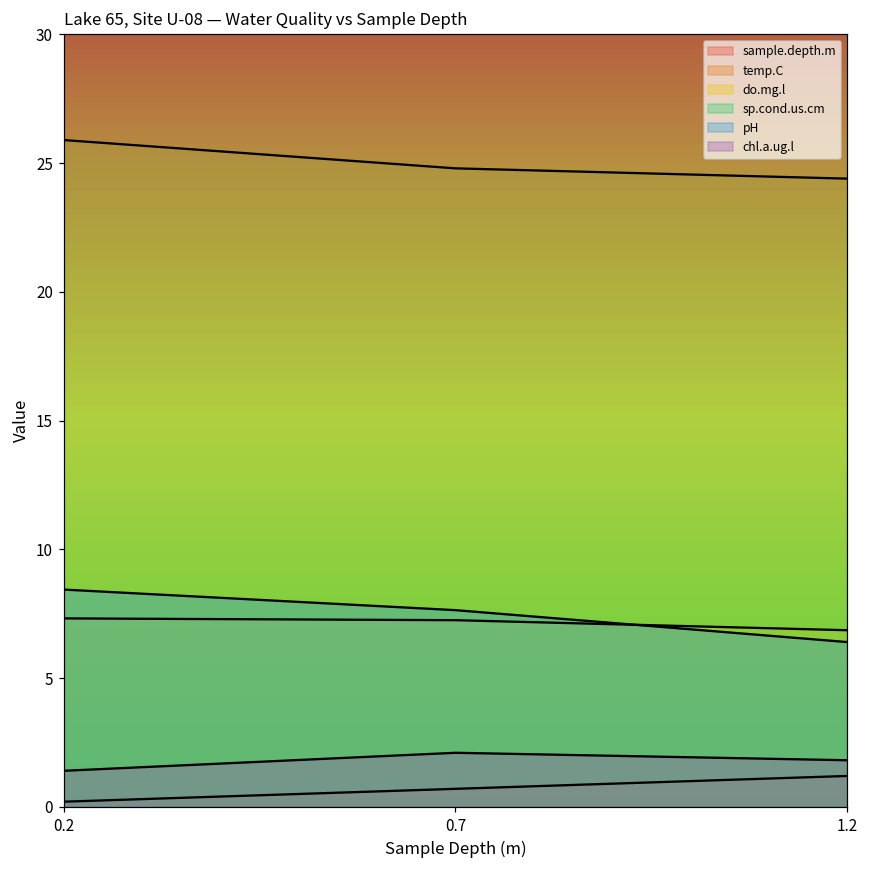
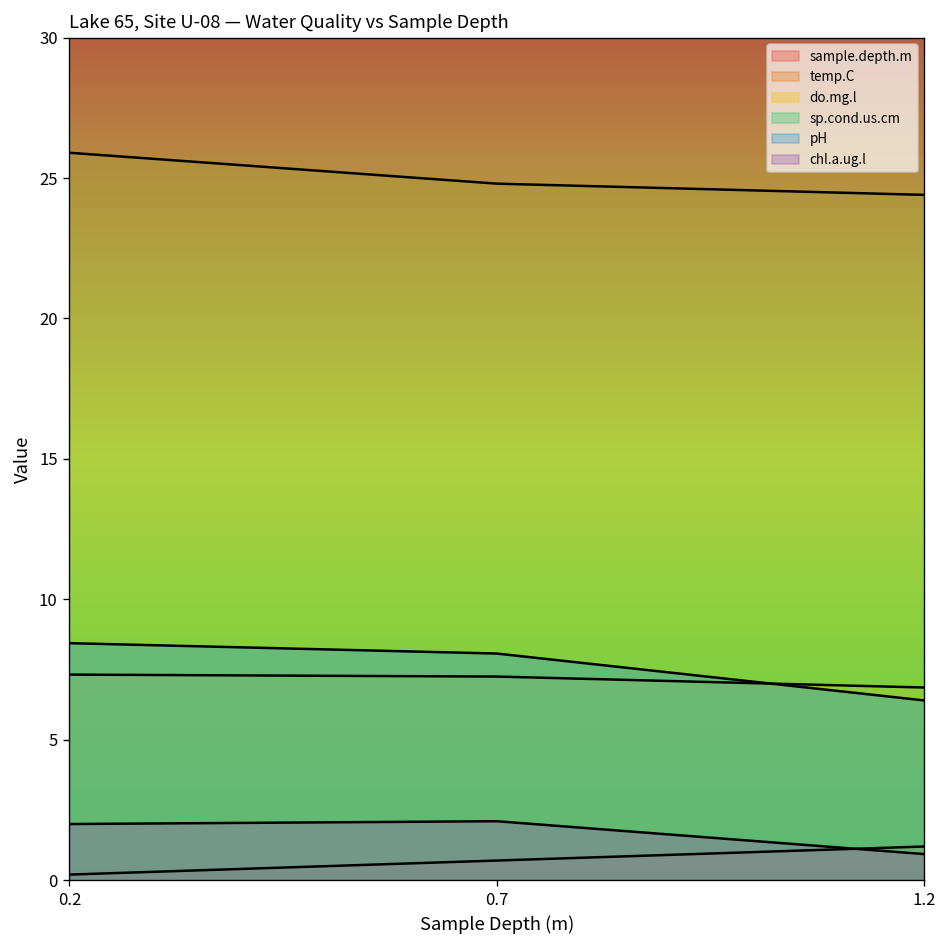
chl.a.ug.l, 0.2: 1.4 -> 2.0
pH, 0.7: 7.6 -> 8.1
chl.a.ug.l, 1.2: 1.8 -> 0.9
